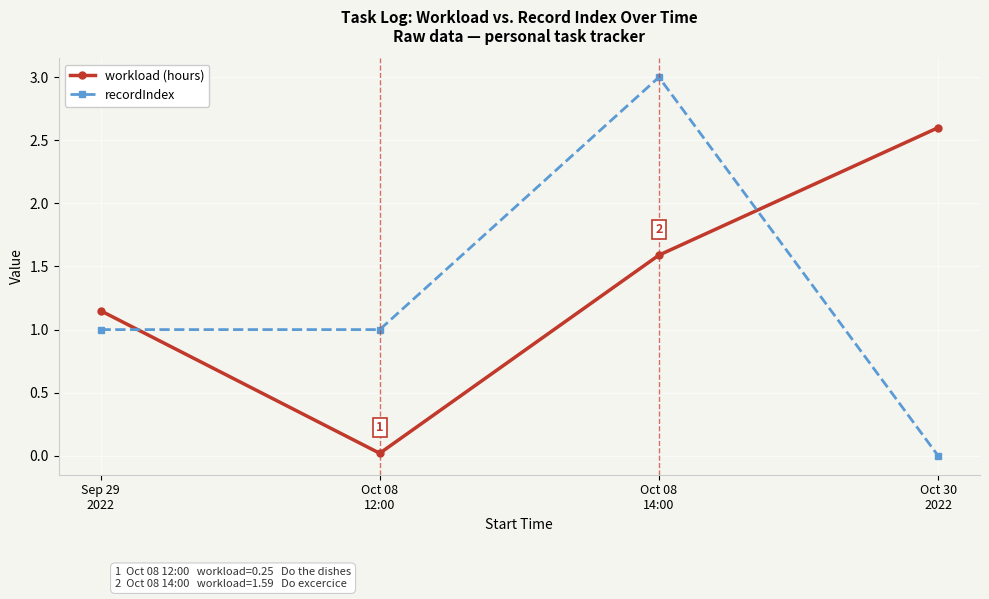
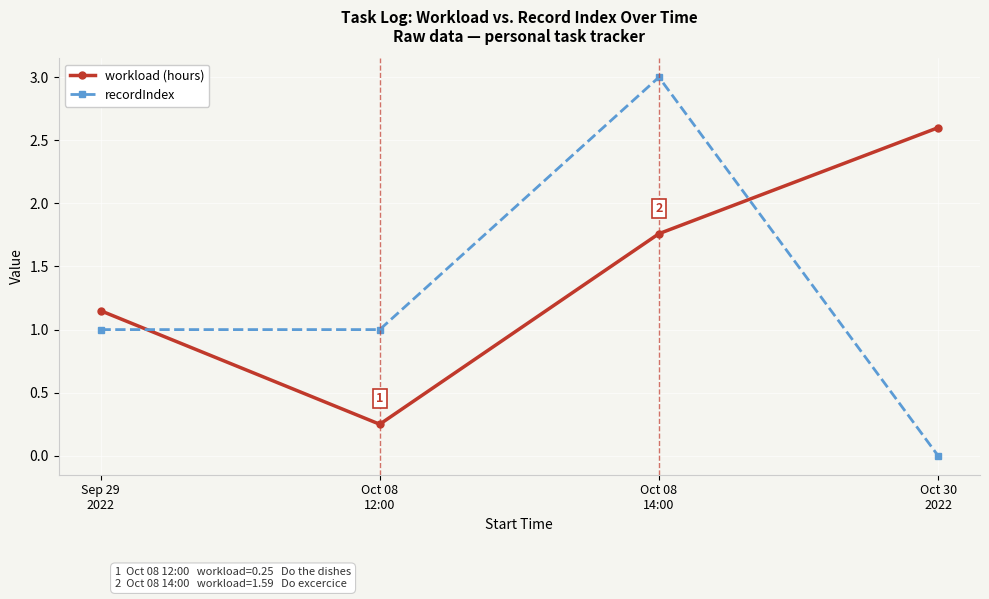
workload (hours), Oct 08 12:00: 0.02 -> 0.25
workload (hours), Oct 08 14:00: 1.59 -> 1.76
